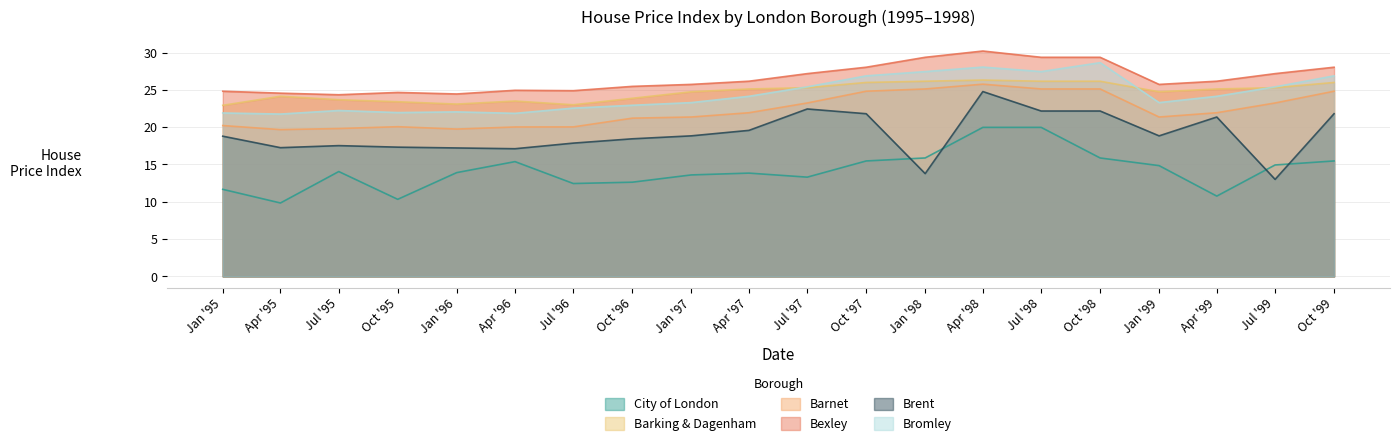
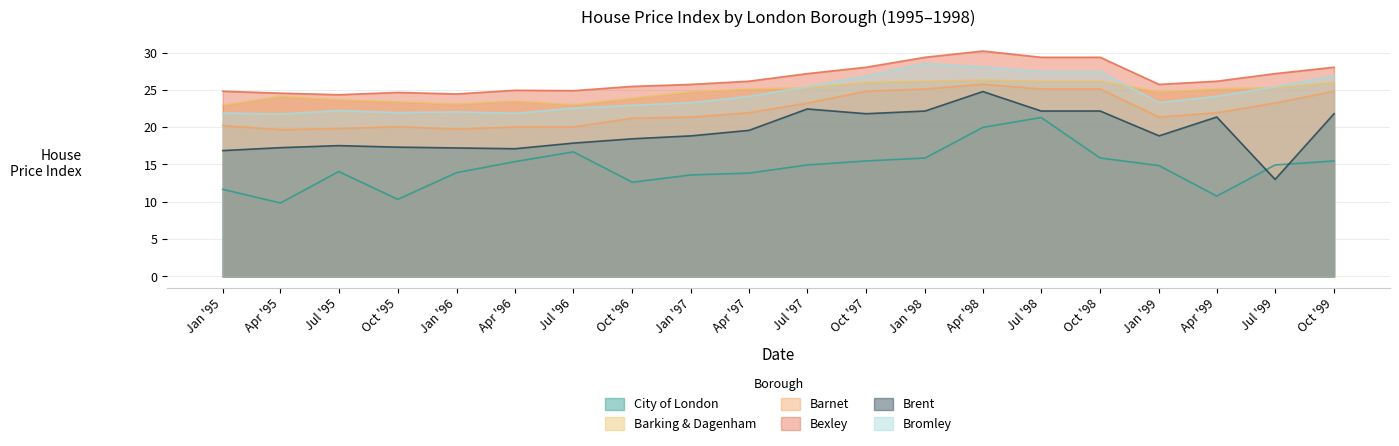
Brent, Jan '95: 19 -> 17
City of London, Jul '96: 12 -> 17
City of London, Jul '97: 13 -> 15
Brent, Jan '98: 14 -> 22
Bromley, Jan '98: 27 -> 29
City of London, Jul '98: 20 -> 21
Bromley, Oct '98: 29 -> 27
